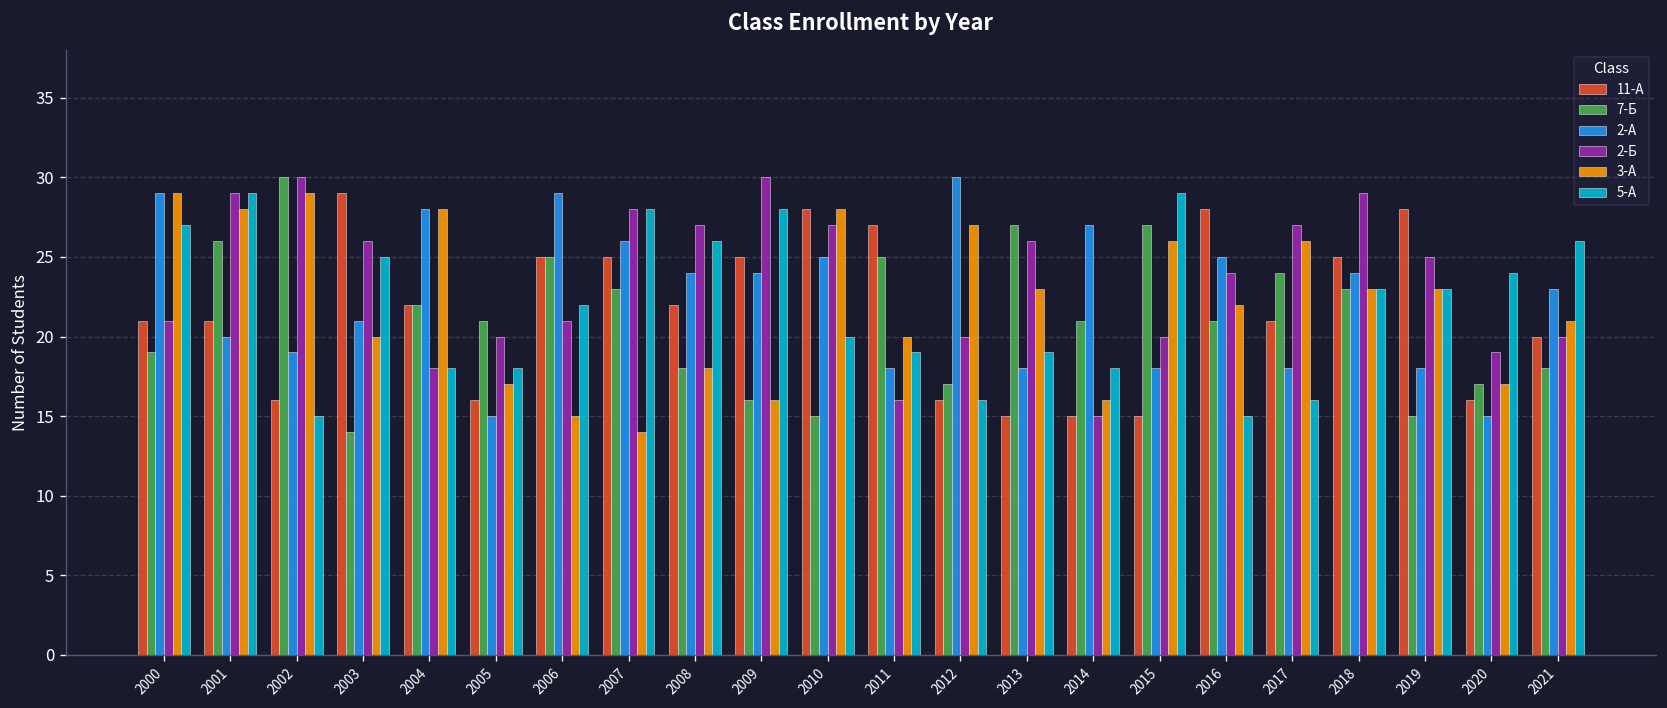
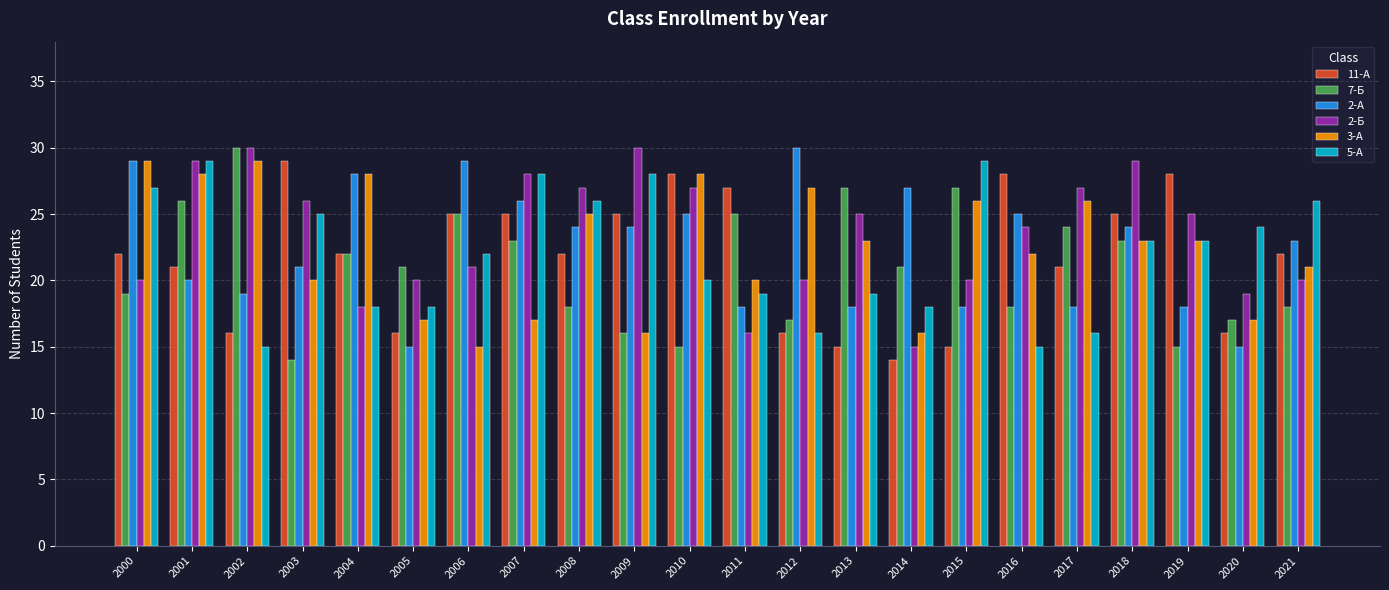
11-А, 2000: 21 -> 22
2-Б, 2000: 21 -> 20
3-А, 2007: 14 -> 17
3-А, 2008: 18 -> 25
2-Б, 2013: 26 -> 25
11-А, 2014: 15 -> 14
7-Б, 2016: 21 -> 18
11-А, 2021: 20 -> 22
